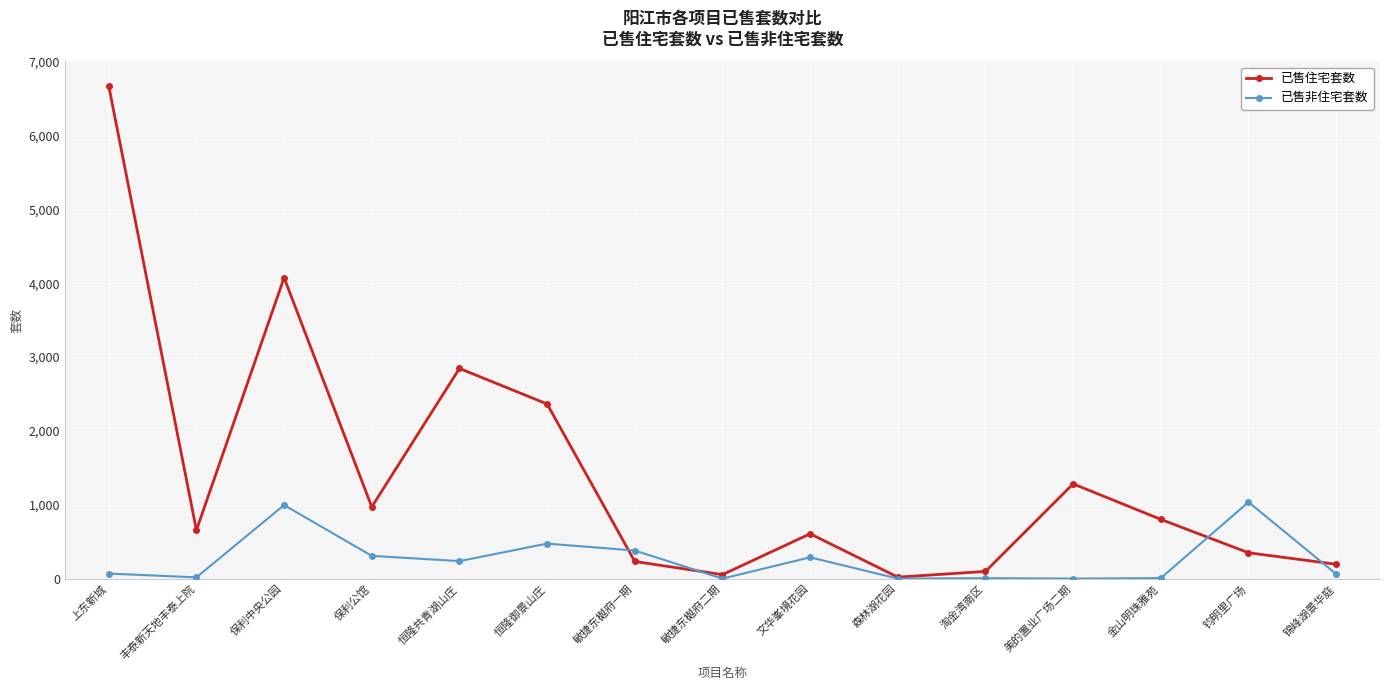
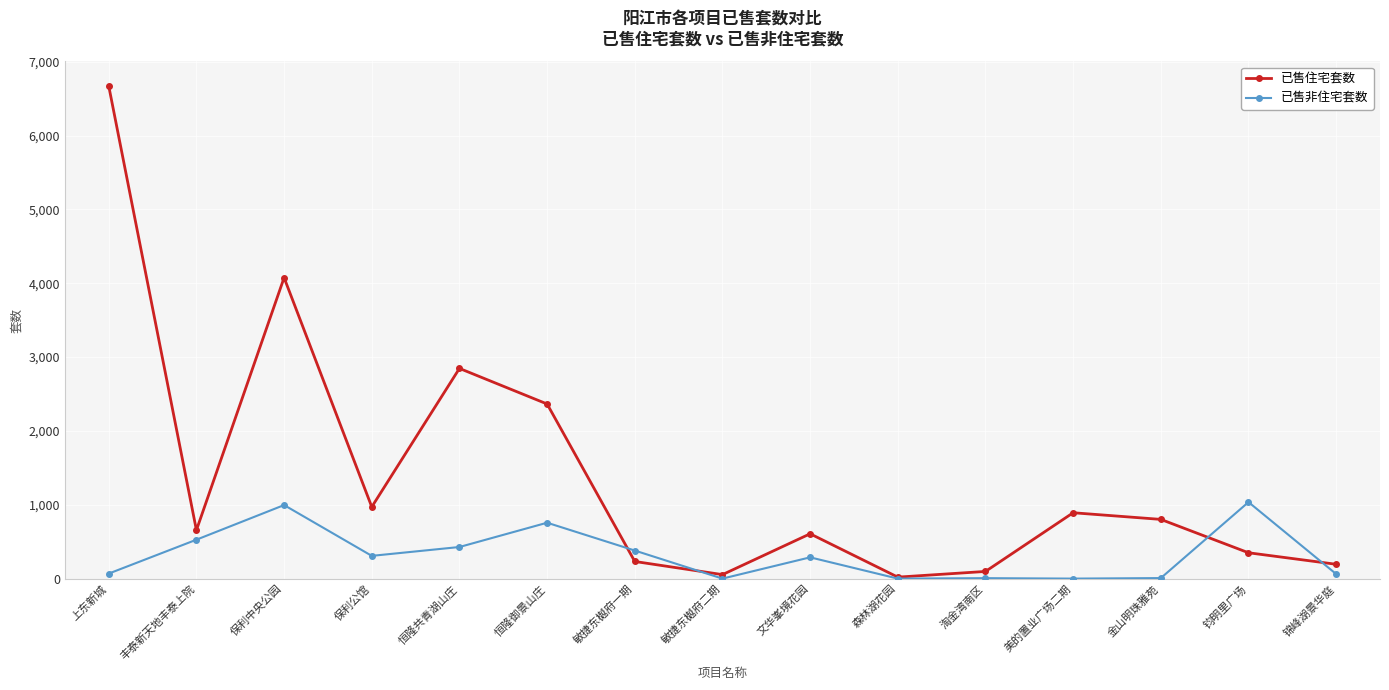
已售非住宅套数, 丰泰新天地丰泰上院: 0 -> 500
已售非住宅套数, 恒隆共青湖山庄: 200 -> 400
已售非住宅套数, 恒隆御景山庄: 500 -> 800
已售住宅套数, 美的置业广场二期: 1,300 -> 900
